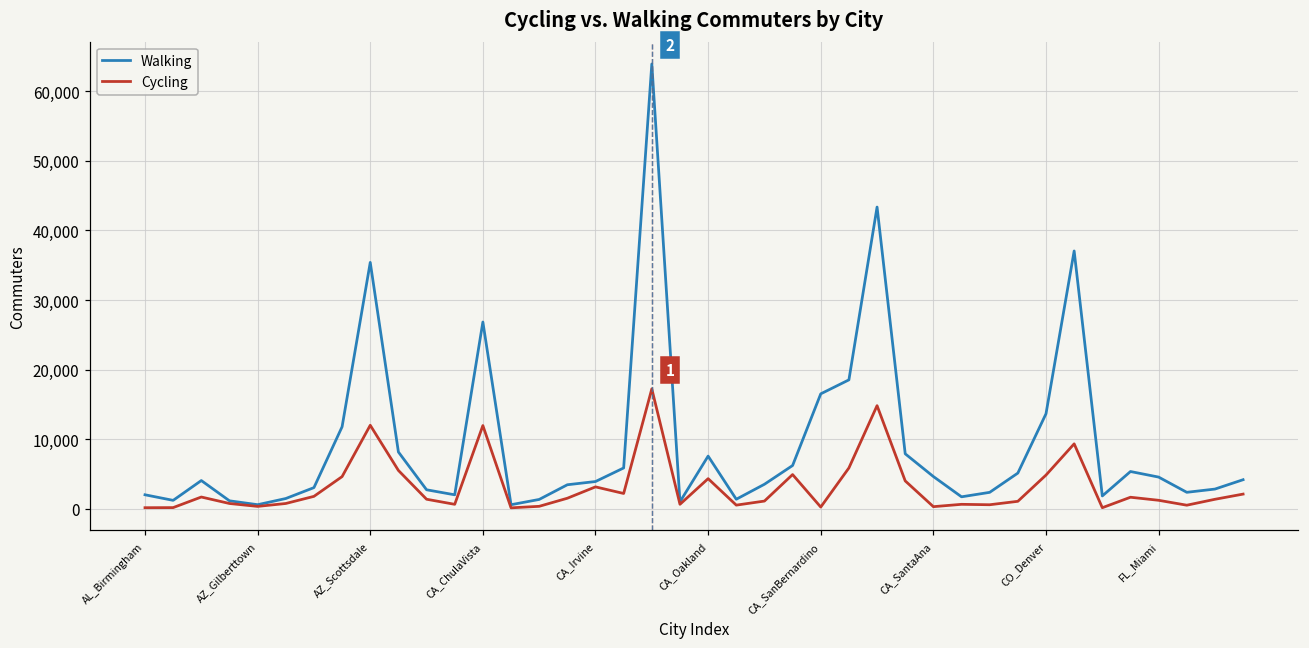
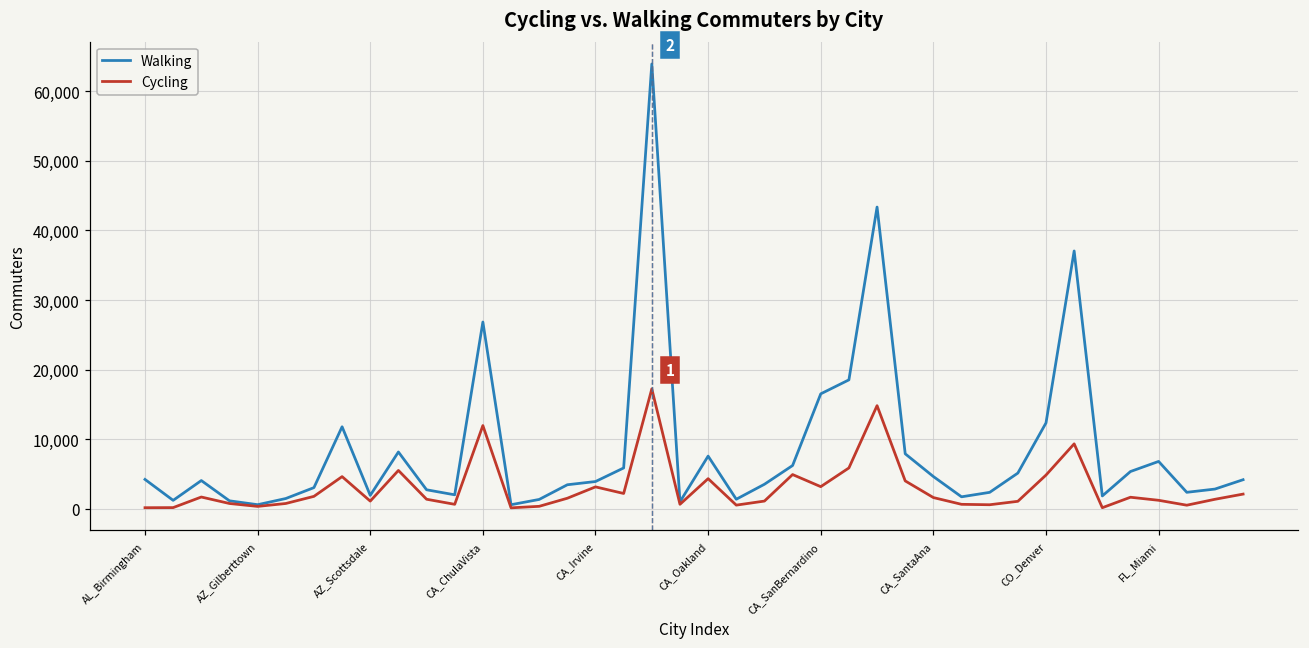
Walking, AL_Birmingham: 2,000 -> 4,000
Walking, AZ_Scottsdale: 35,000 -> 2,000
Cycling, AZ_Scottsdale: 12,000 -> 1,000
Cycling, CA_SanBernardino: 0 -> 3,000
Cycling, CA_SantaAna: 0 -> 2,000
Walking, CO_Denver: 14,000 -> 12,000
Walking, FL_Miami: 5,000 -> 7,000
